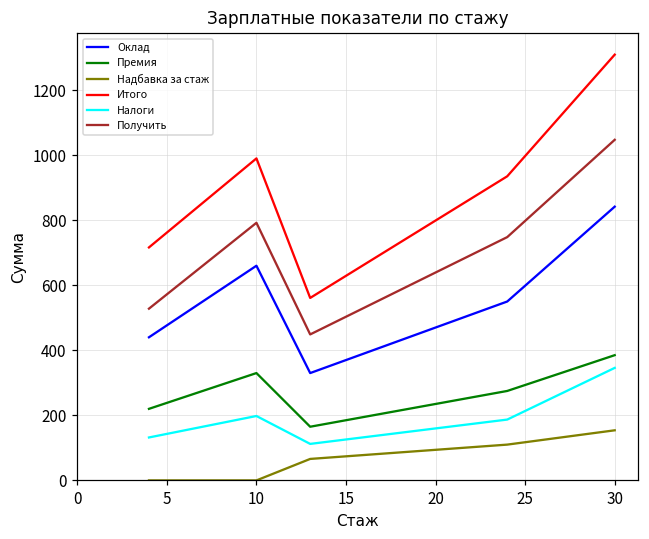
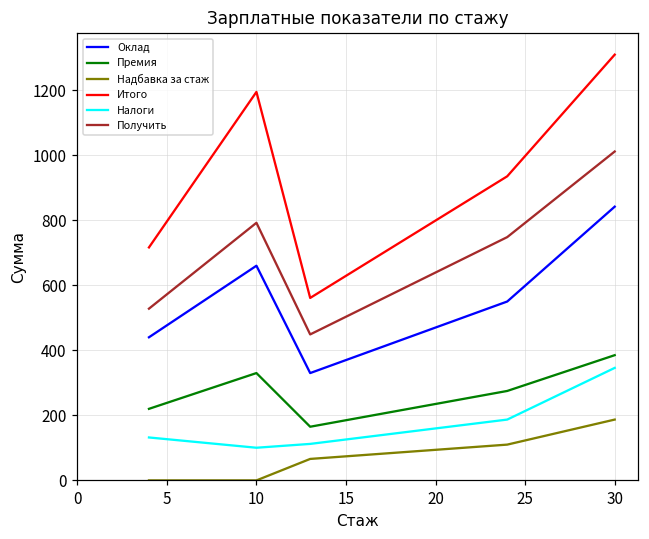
Итого, 10: 990 -> 1190
Налоги, 10: 200 -> 100
Надбавка за стаж, 30: 150 -> 190
Получить, 30: 1050 -> 1010
